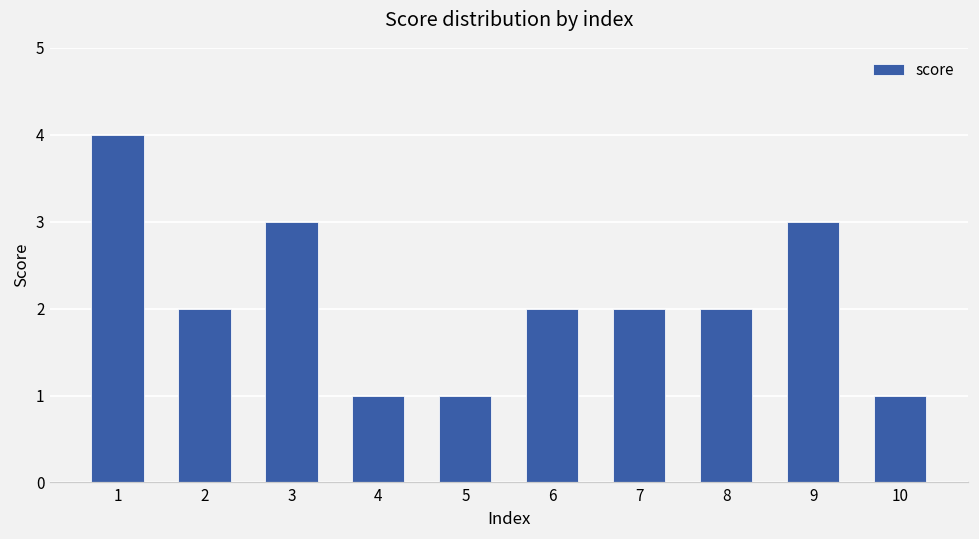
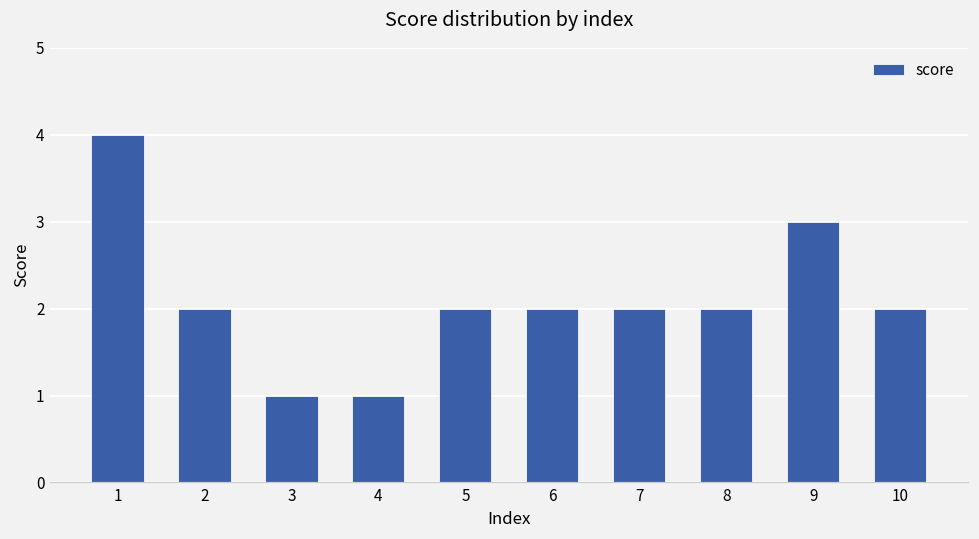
3: 3 -> 1
5: 1 -> 2
10: 1 -> 2
